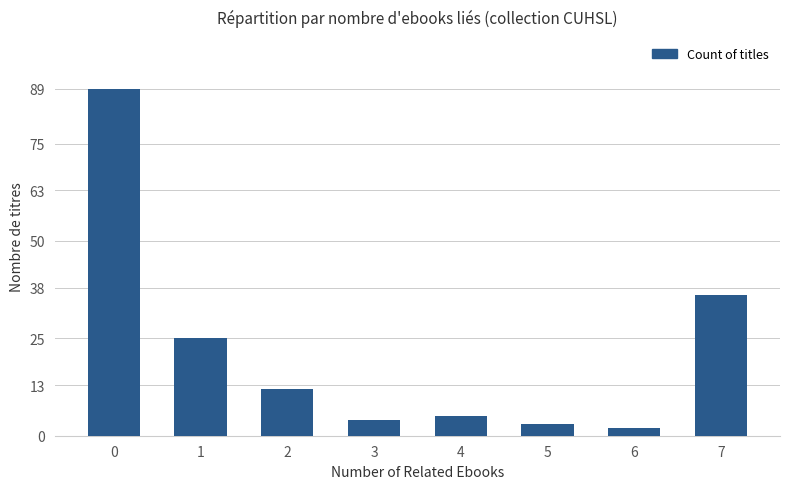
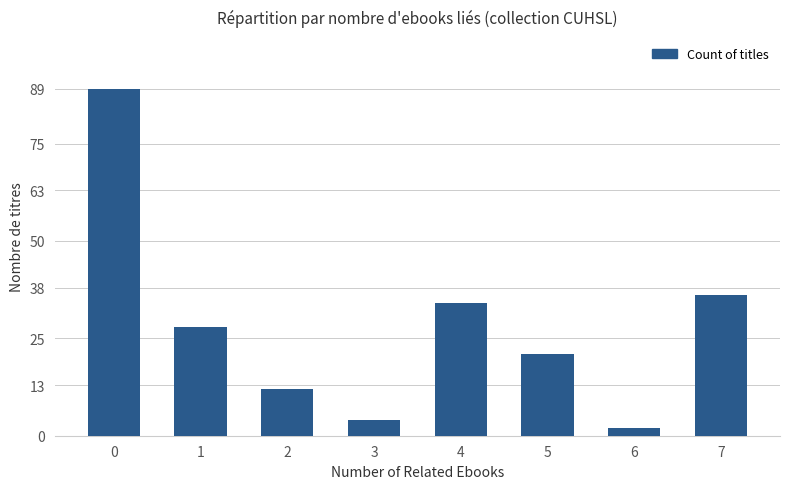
1: 25 -> 28
4: 5 -> 34
5: 3 -> 21
